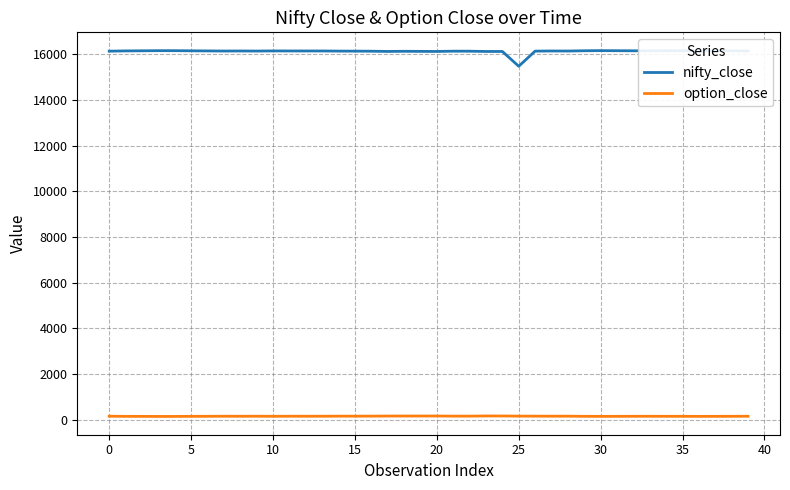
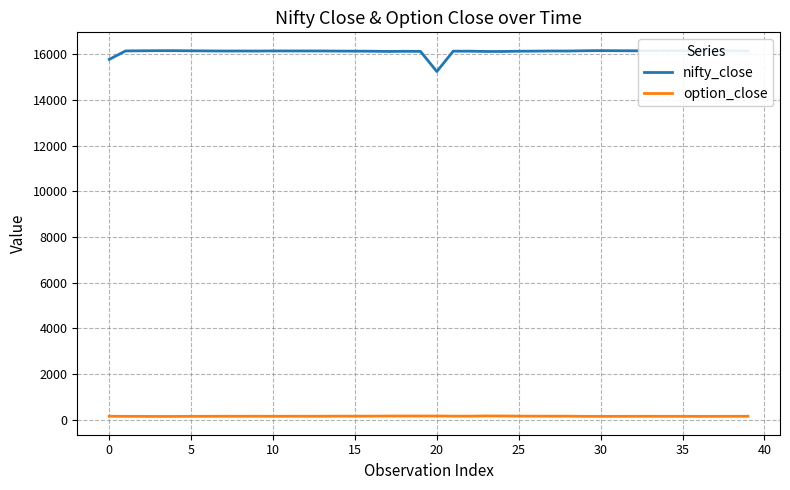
nifty_close, 0: 16100 -> 15800
nifty_close, 20: 16100 -> 15200
nifty_close, 25: 15500 -> 16100
